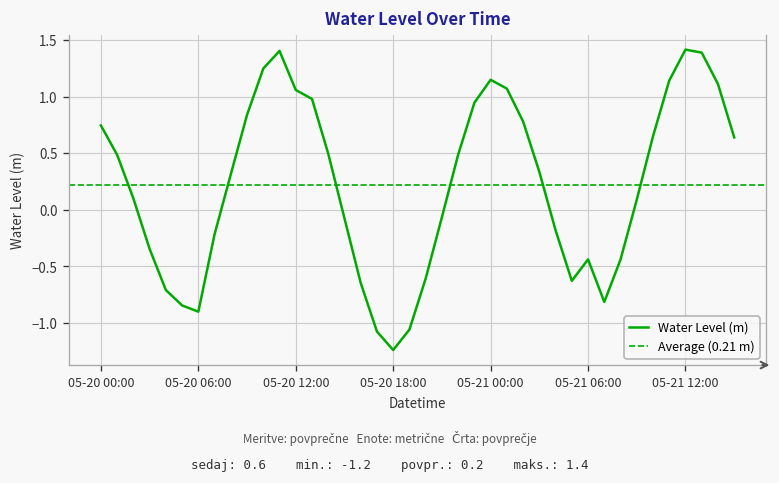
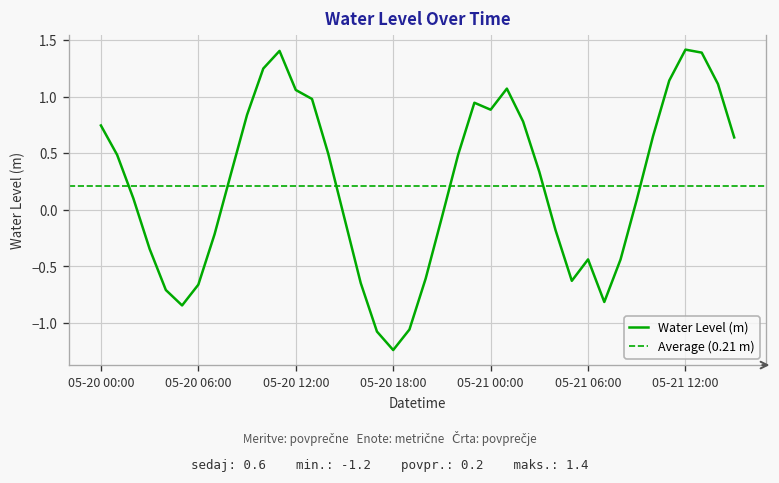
05-20 06:00: -0.9 -> -0.7
05-21 00:00: 1.1 -> 0.9
